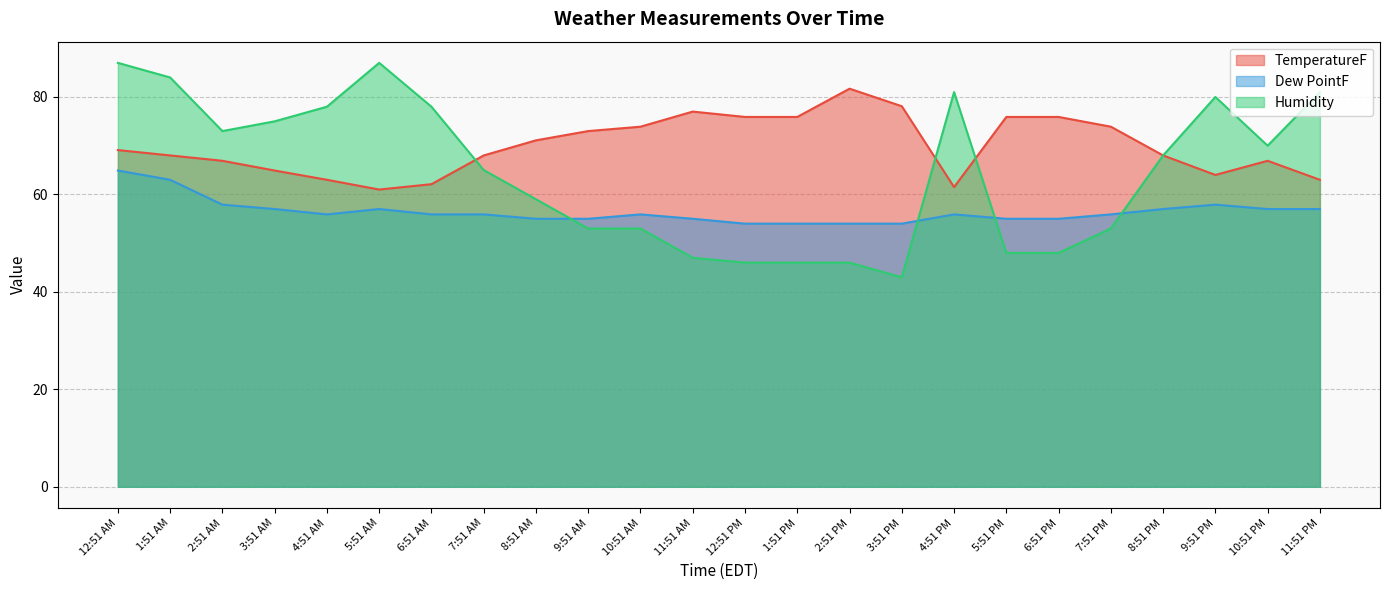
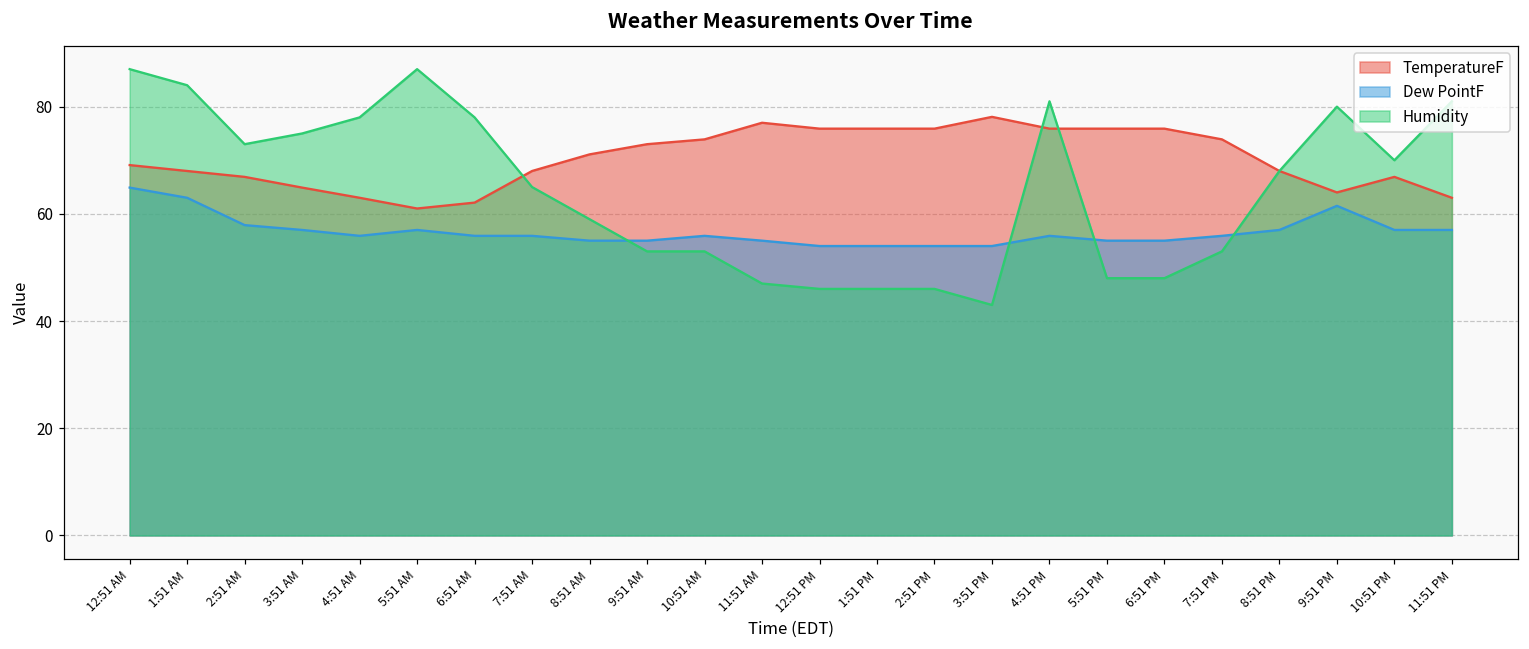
TemperatureF, 2:51 PM: 82 -> 76
TemperatureF, 4:51 PM: 62 -> 76
Dew PointF, 9:51 PM: 58 -> 62
